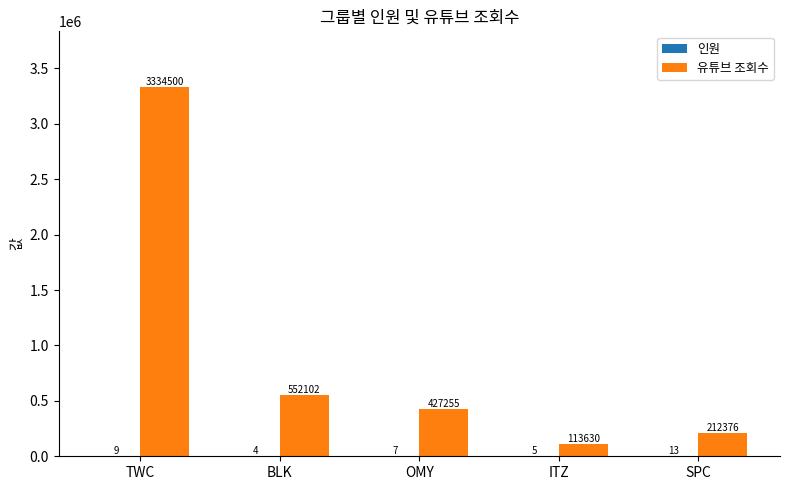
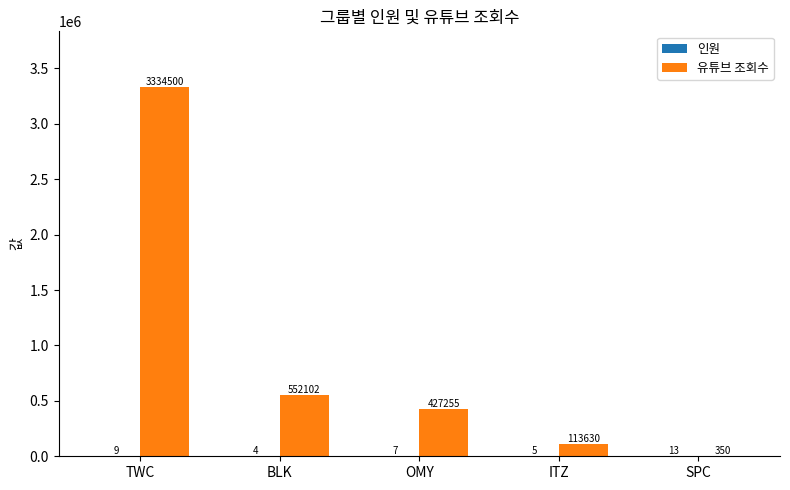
유튜브 조회수, SPC: 212376 -> 350
